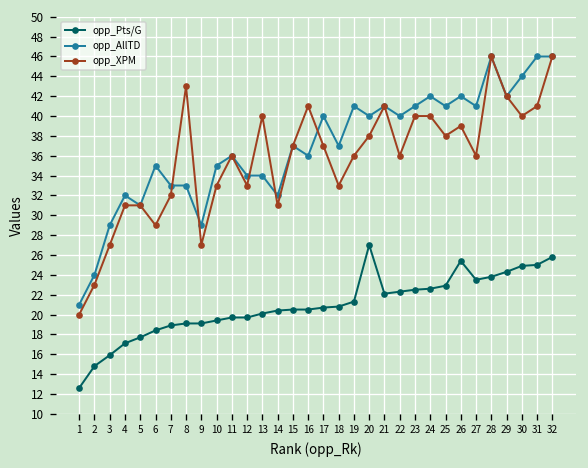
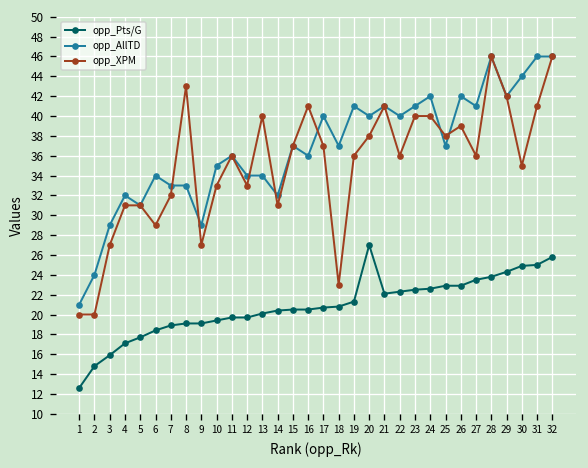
opp_XPM, 2: 23 -> 20
opp_AllTD, 6: 35 -> 34
opp_XPM, 18: 33 -> 23
opp_AllTD, 25: 41 -> 37
opp_Pts/G, 26: 25 -> 23
opp_XPM, 30: 40 -> 35
